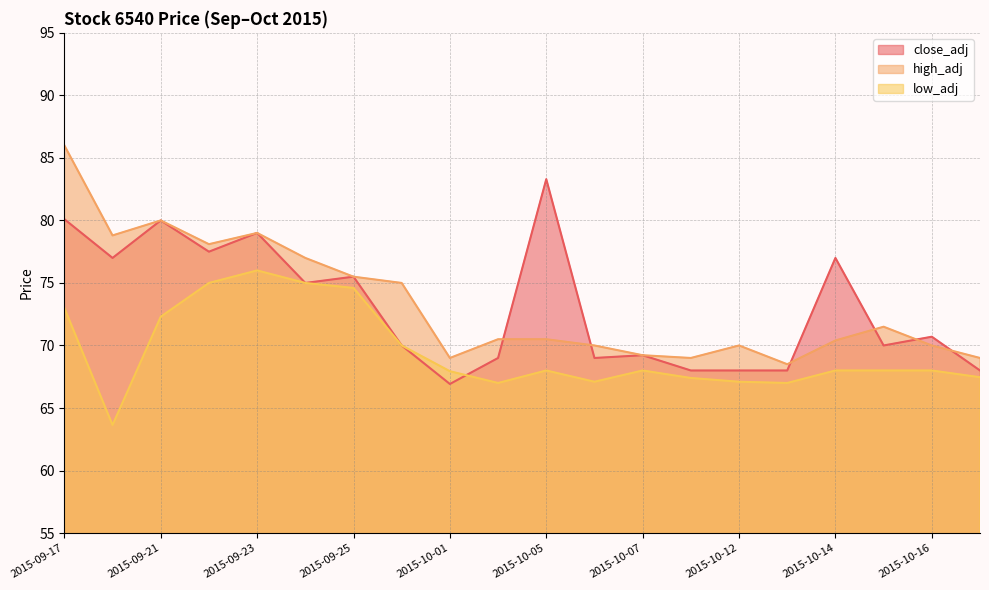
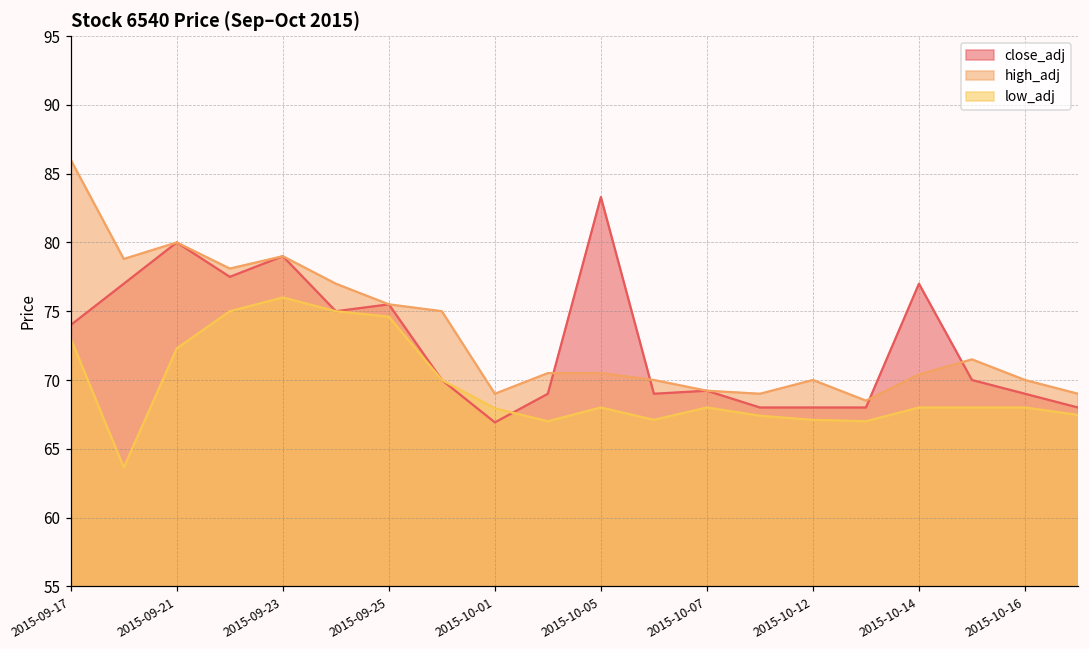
close_adj, 2015-09-17: 80.1 -> 74.0
close_adj, 2015-10-16: 70.7 -> 69.0
